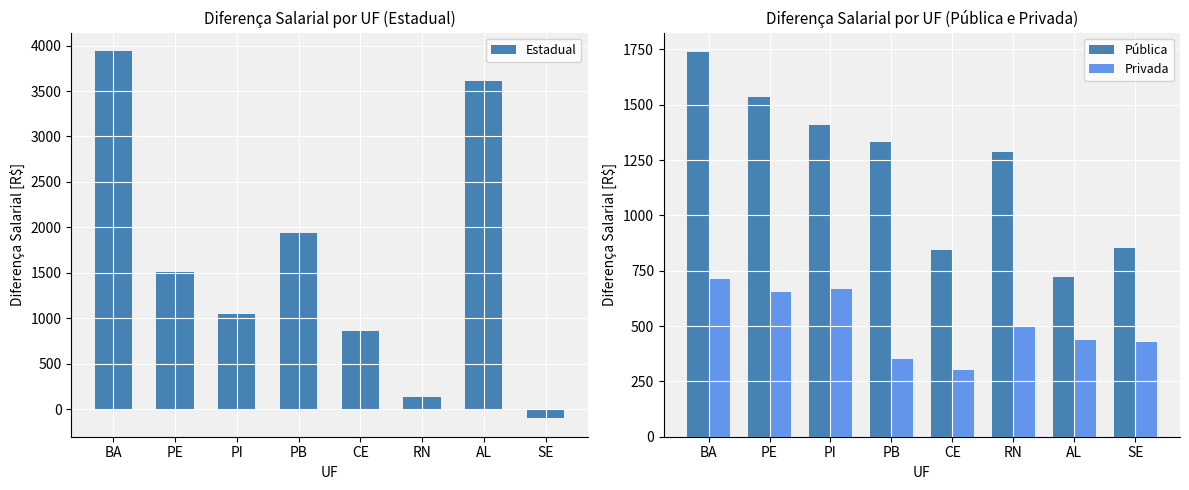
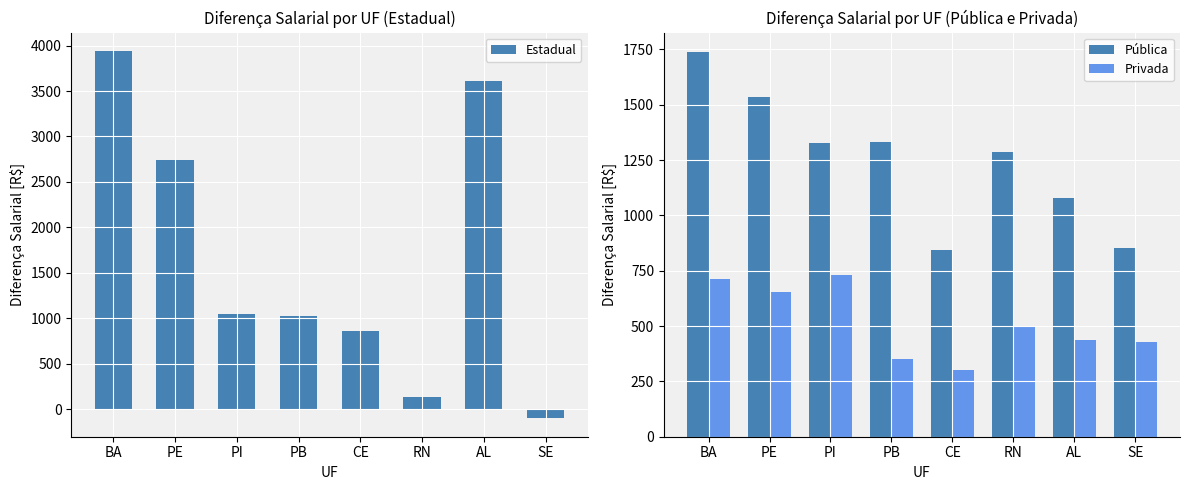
Diferença Salarial por UF (Estadual), PE: 1500 -> 2700
Diferença Salarial por UF (Estadual), PB: 1900 -> 1000
Diferença Salarial por UF (Pública e Privada), Pública, PI: 1410 -> 1330
Diferença Salarial por UF (Pública e Privada), Privada, PI: 670 -> 730
Diferença Salarial por UF (Pública e Privada), Pública, AL: 720 -> 1080
